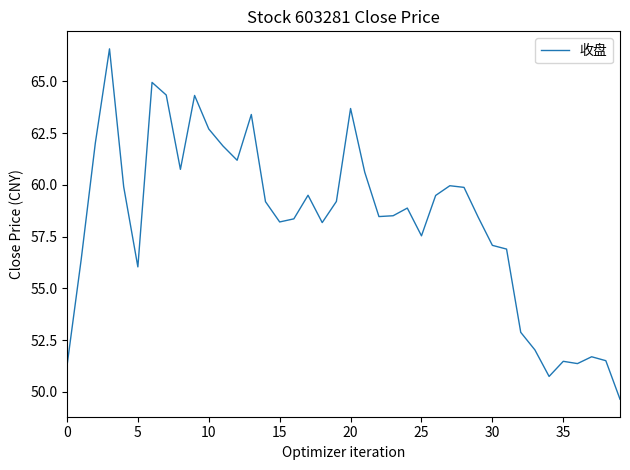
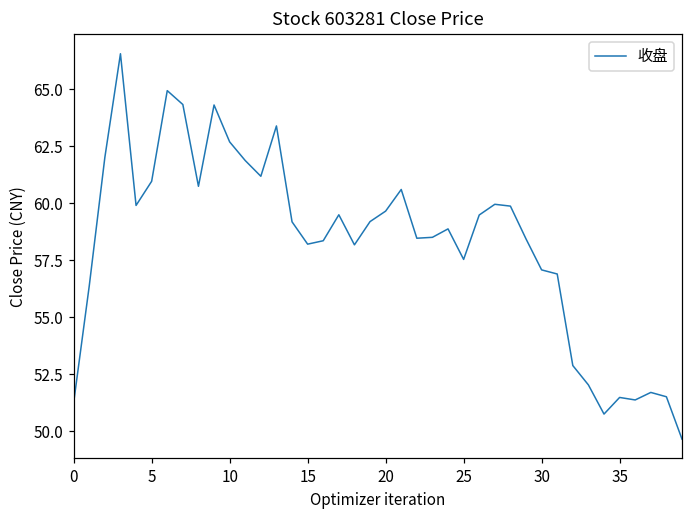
5: 56.0 -> 61.0
20: 63.7 -> 59.7
